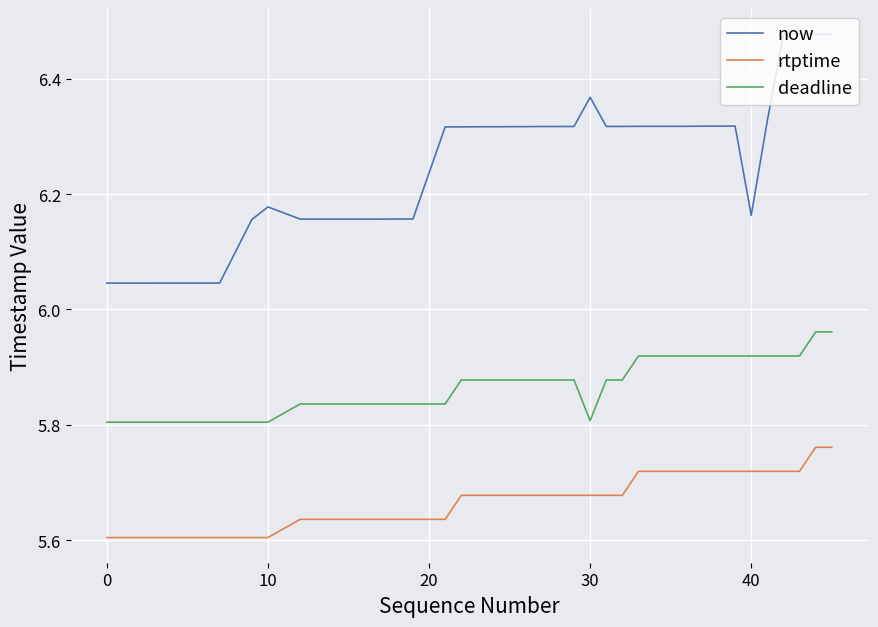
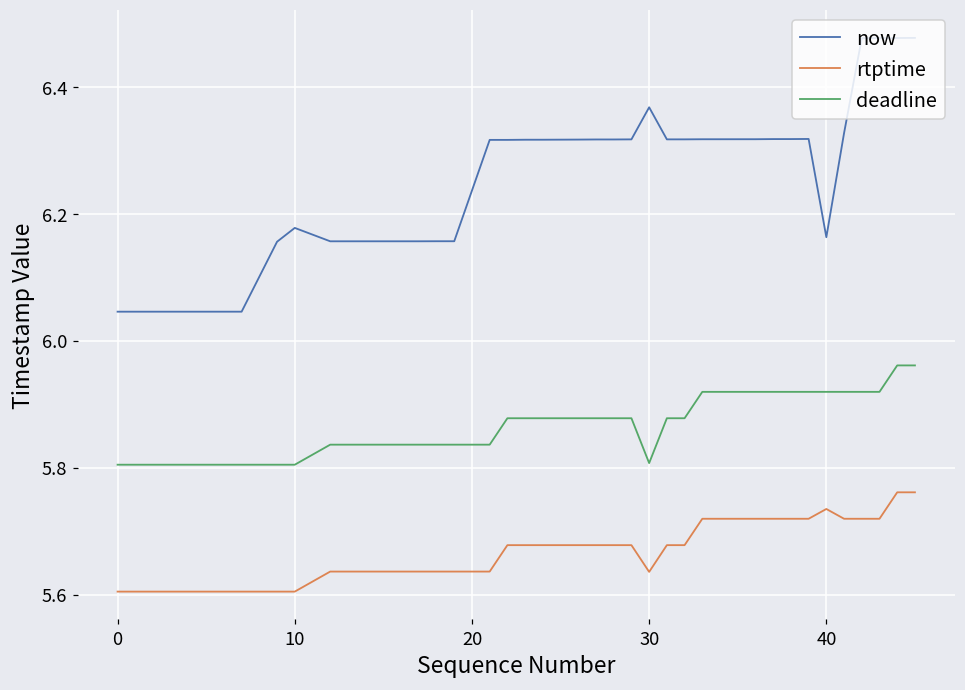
rtptime, 30: 5.68 -> 5.64
rtptime, 40: 5.72 -> 5.73
